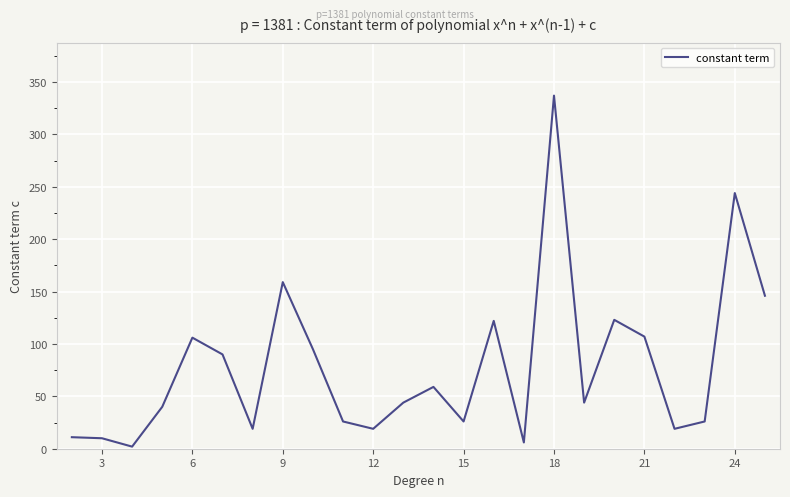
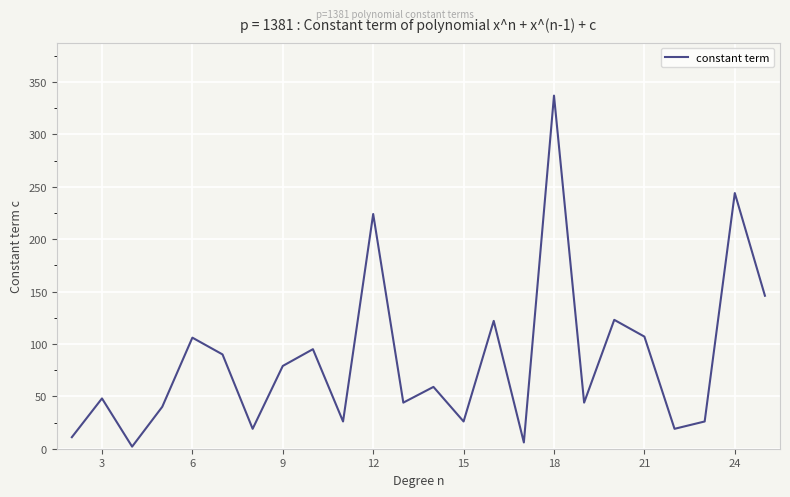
3: 10 -> 48
9: 159 -> 79
12: 19 -> 224
